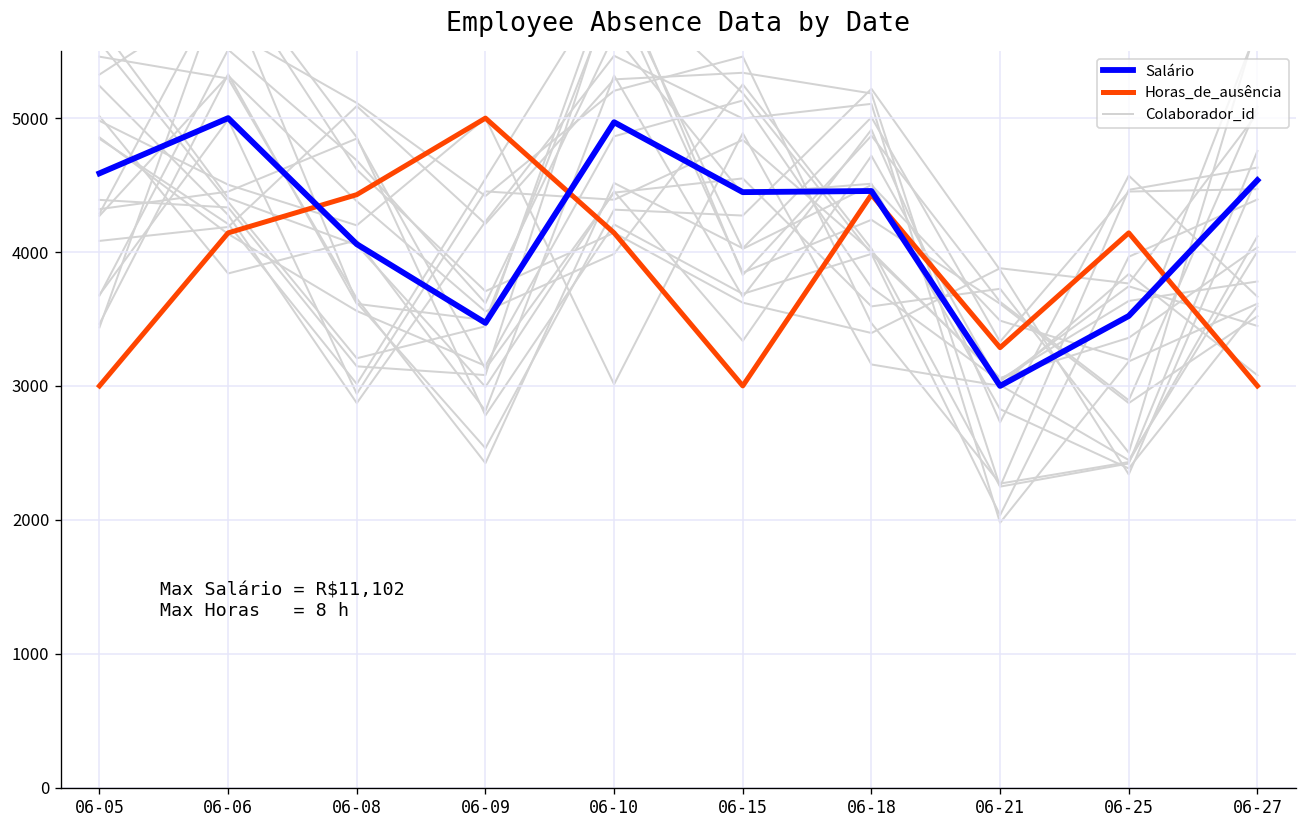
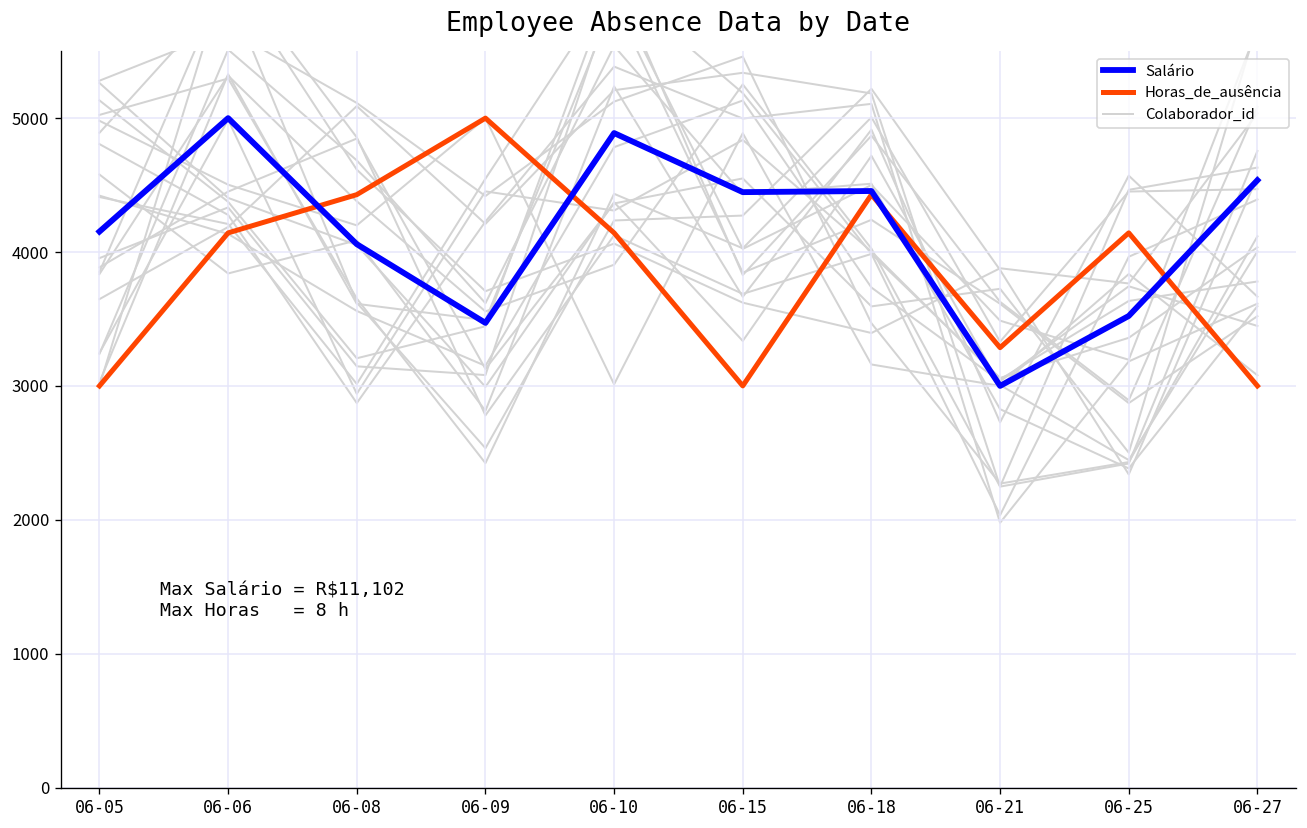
Salário, 06-05: 4590 -> 4150
Salário, 06-10: 4970 -> 4890
